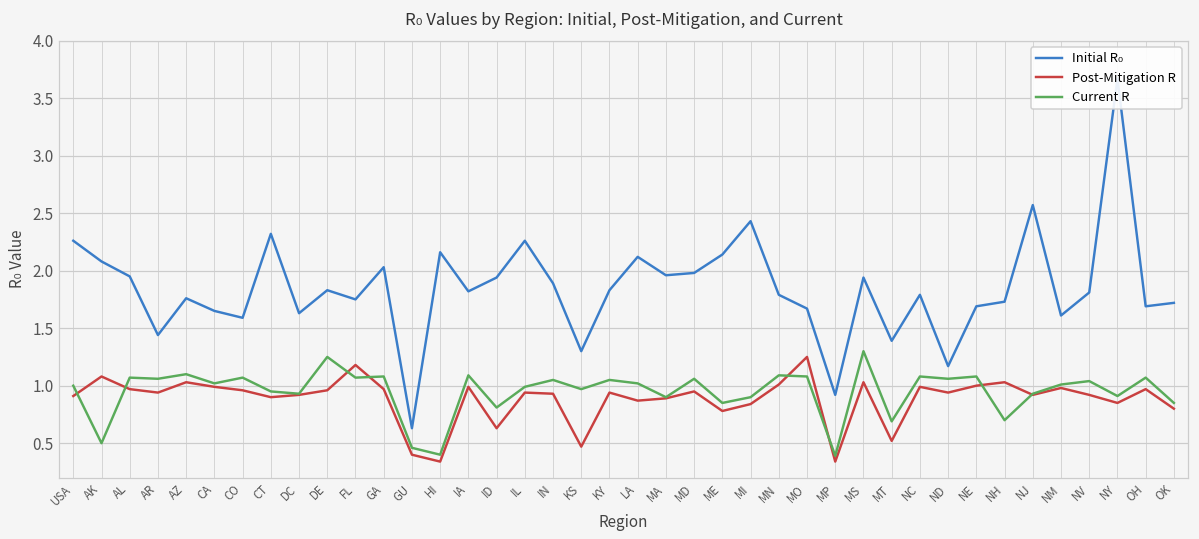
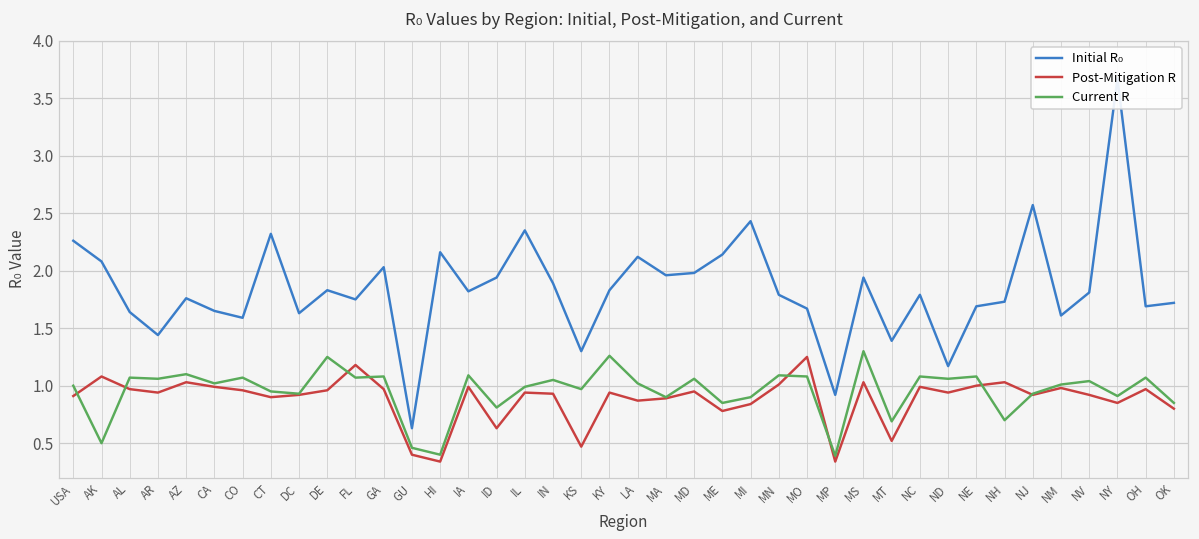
Initial R₀, AL: 1.95 -> 1.64
Initial R₀, IL: 2.26 -> 2.35
Current R, KY: 1.05 -> 1.26
